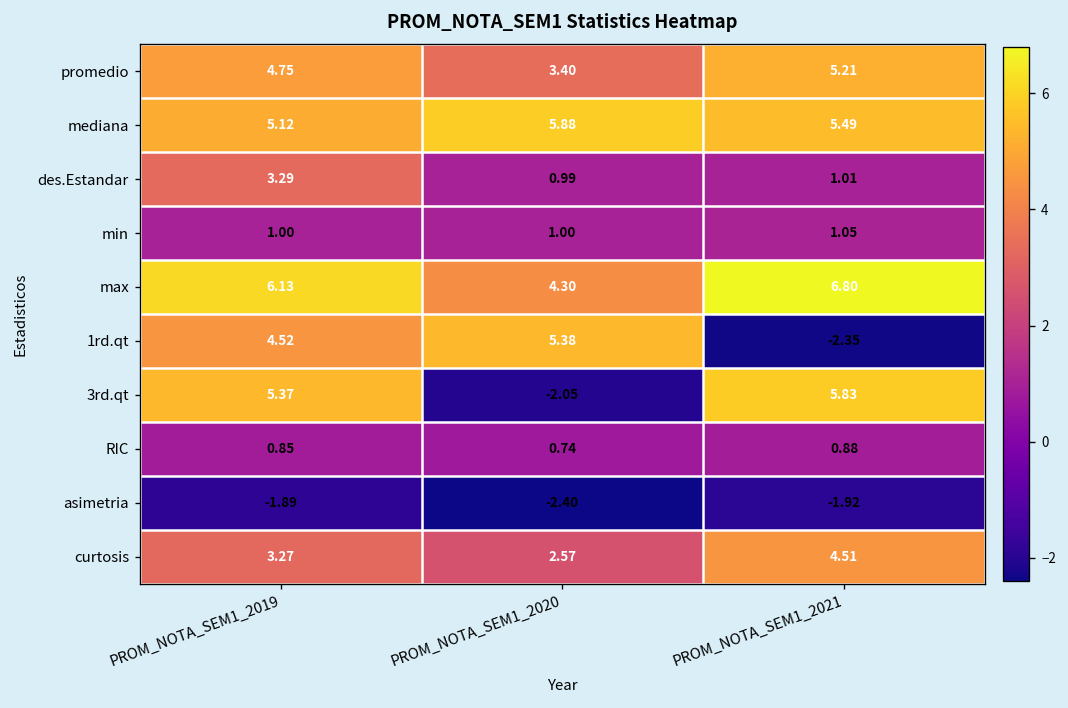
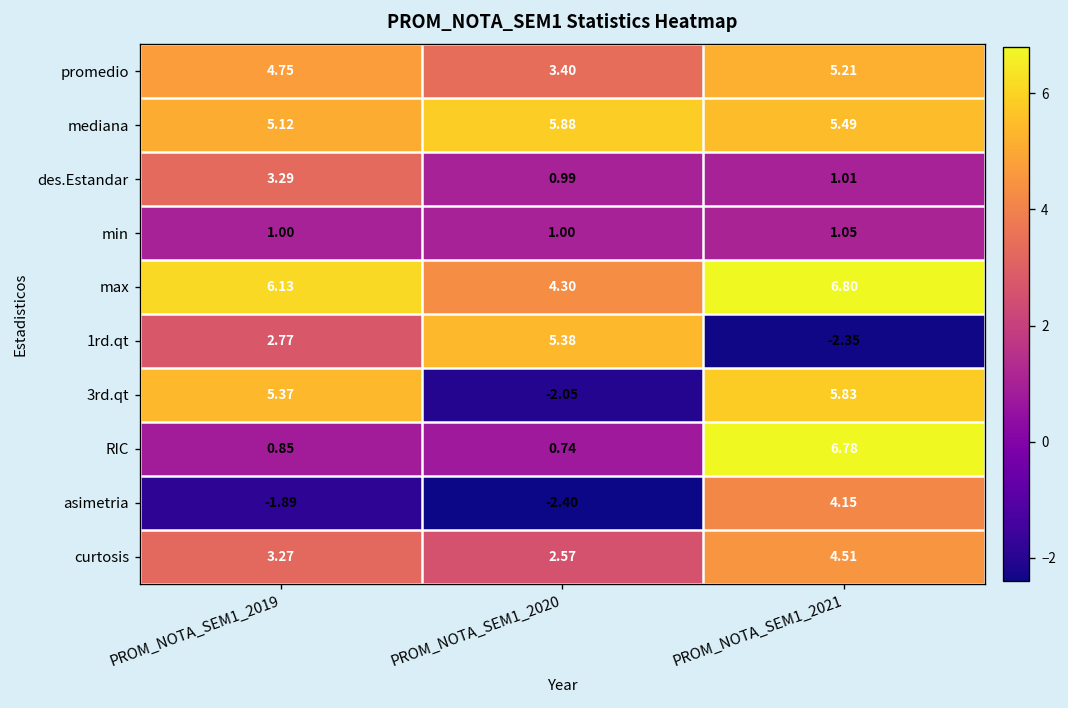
1rd.qt, PROM_NOTA_SEM1_2019: 4.52 -> 2.77
RIC, PROM_NOTA_SEM1_2021: 0.88 -> 6.78
asimetria, PROM_NOTA_SEM1_2021: -1.92 -> 4.15
